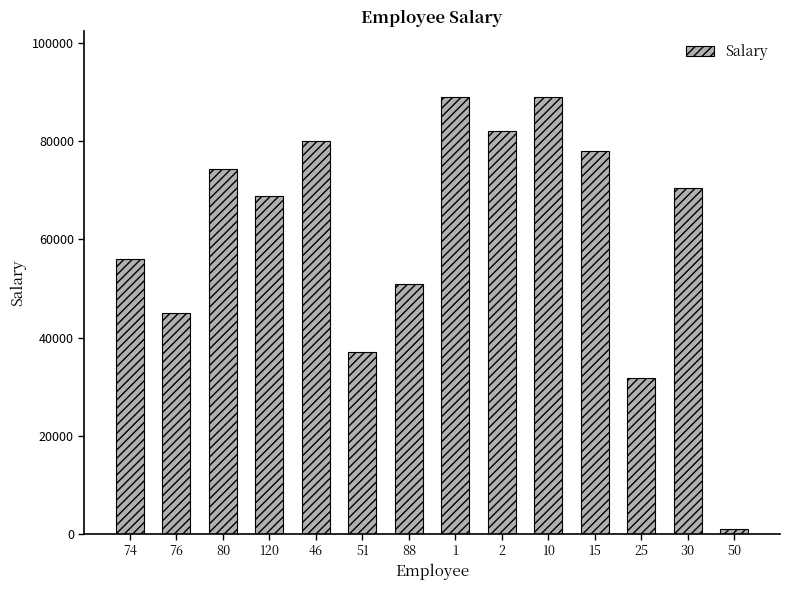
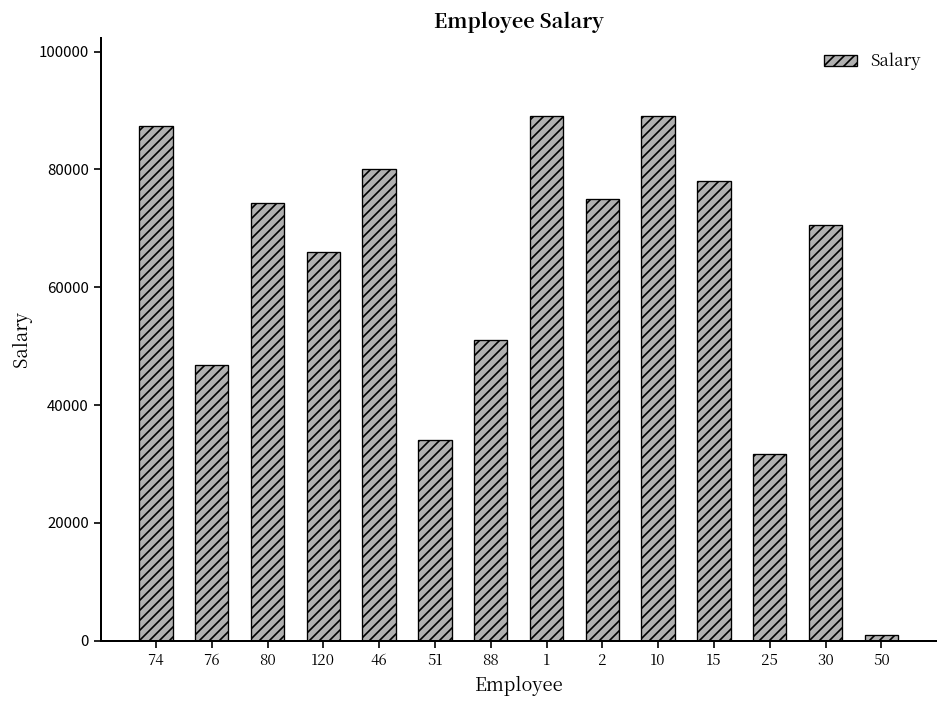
74: 56000 -> 87000
76: 45000 -> 47000
120: 69000 -> 66000
51: 37000 -> 34000
2: 82000 -> 75000
